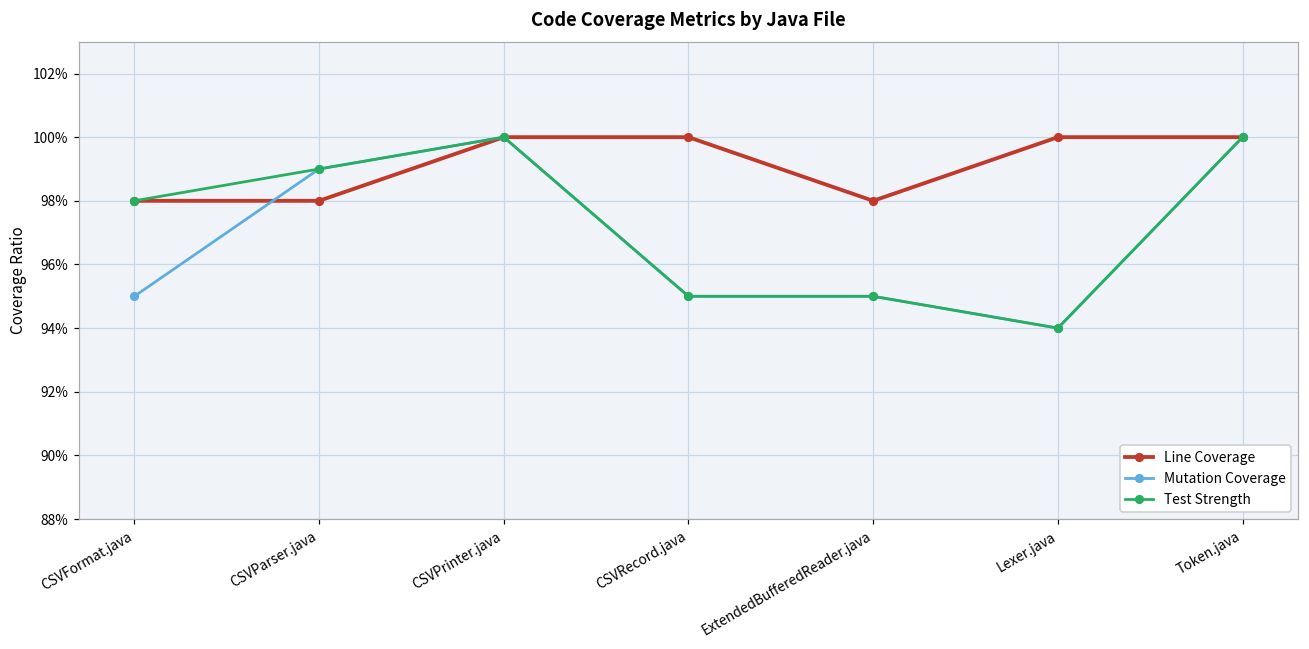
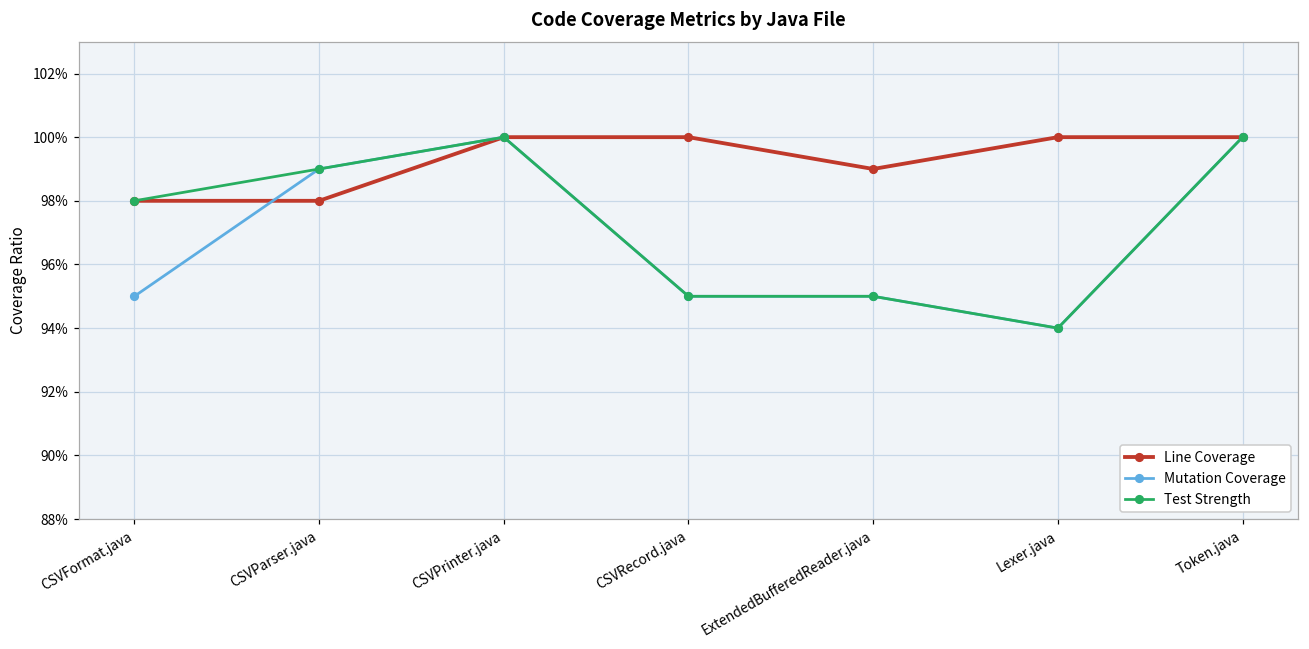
Line Coverage, ExtendedBufferedReader.java: 98.0% -> 99.0%
